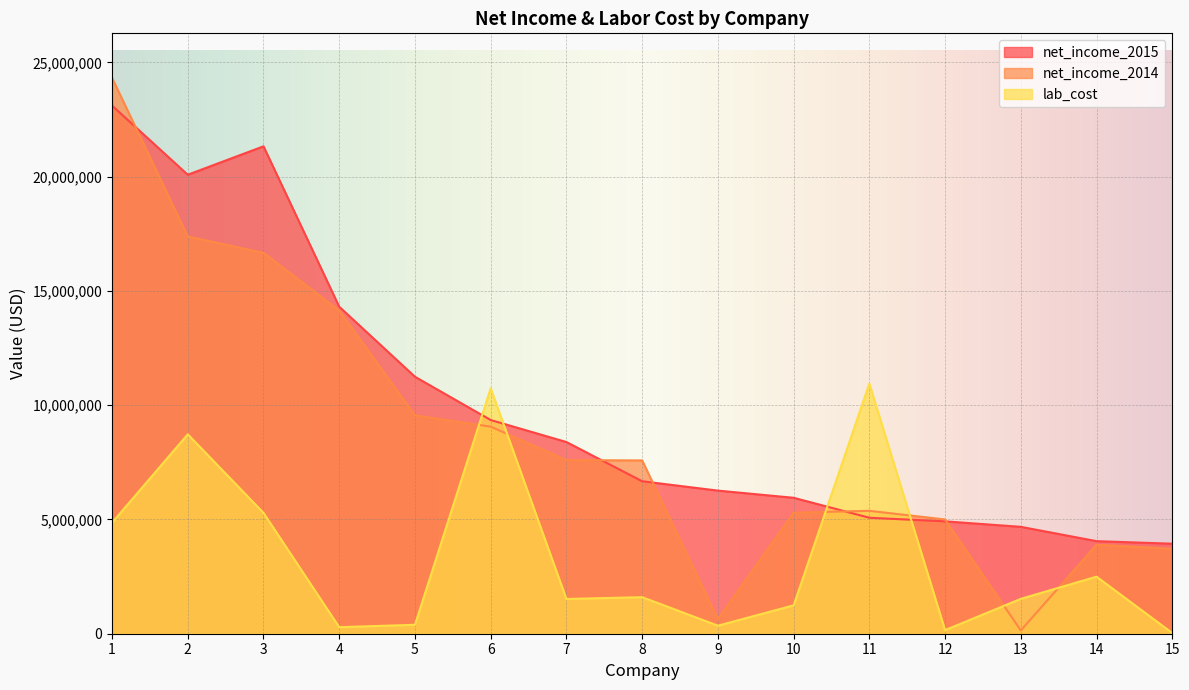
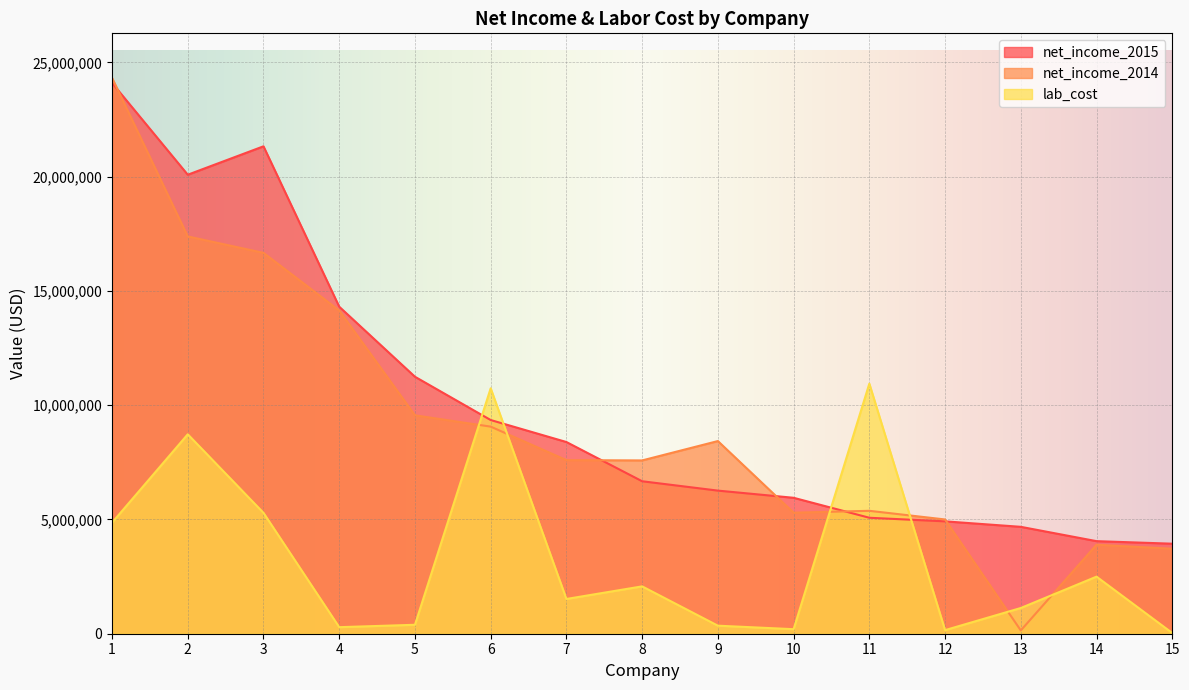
net_income_2015, 1: 23,100,000 -> 24,100,000
lab_cost, 8: 1,600,000 -> 2,100,000
net_income_2014, 9: 600,000 -> 8,400,000
lab_cost, 10: 1,200,000 -> 200,000
lab_cost, 13: 1,500,000 -> 1,100,000
